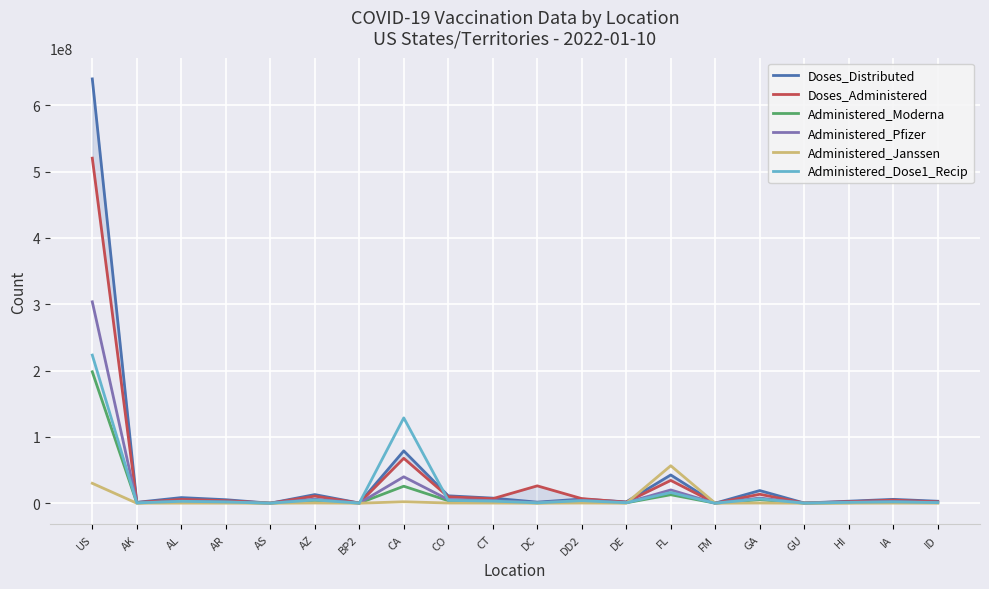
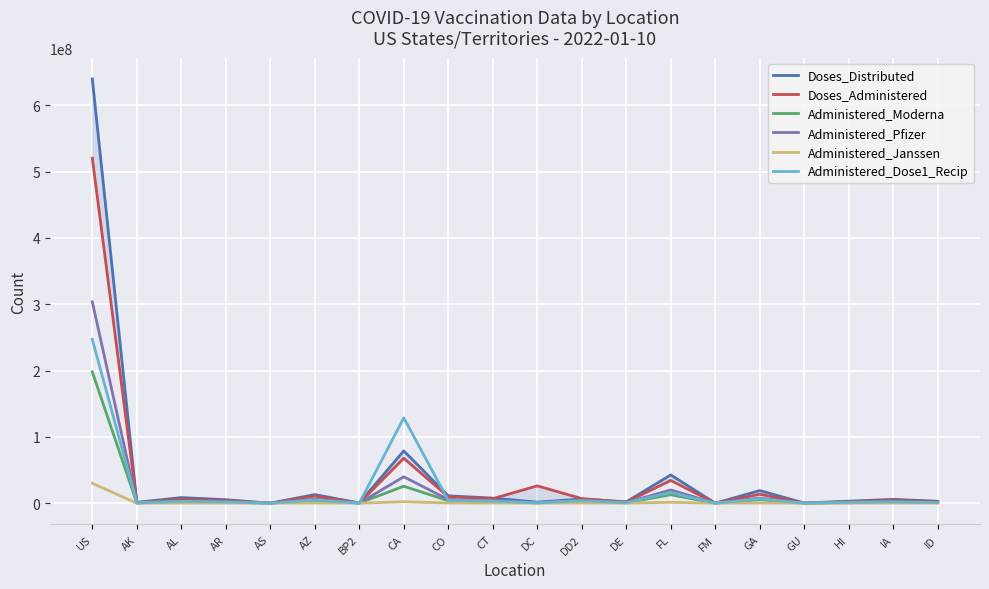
Administered_Dose1_Recip, US: 220000000 -> 250000000
Administered_Janssen, FL: 60000000 -> 0
